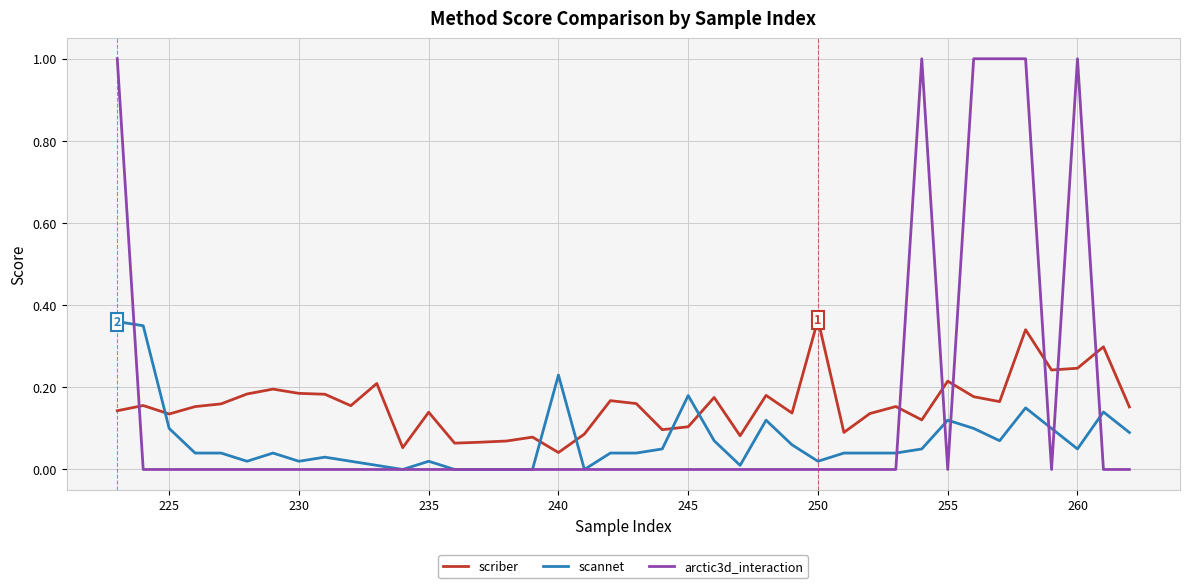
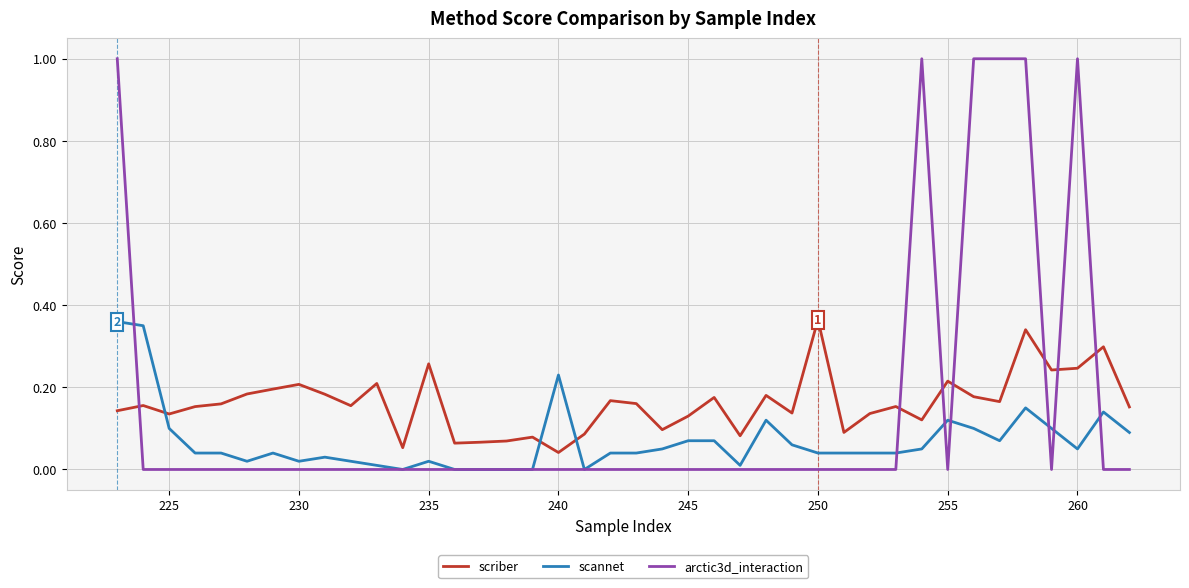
scriber, 230: 0.19 -> 0.21
scriber, 235: 0.14 -> 0.26
scriber, 245: 0.10 -> 0.13
scannet, 245: 0.18 -> 0.07
scannet, 250: 0.02 -> 0.04
